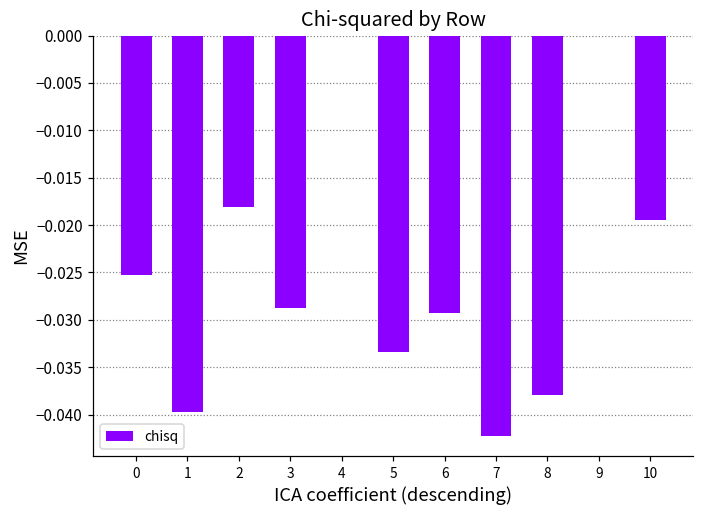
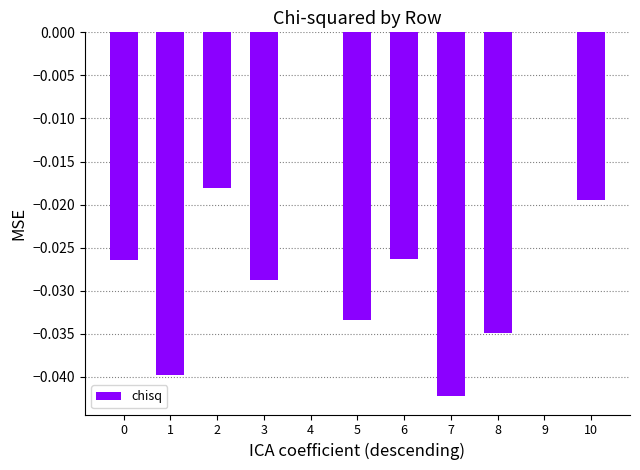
0: -0.025 -> -0.026
6: -0.029 -> -0.026
8: -0.038 -> -0.035
